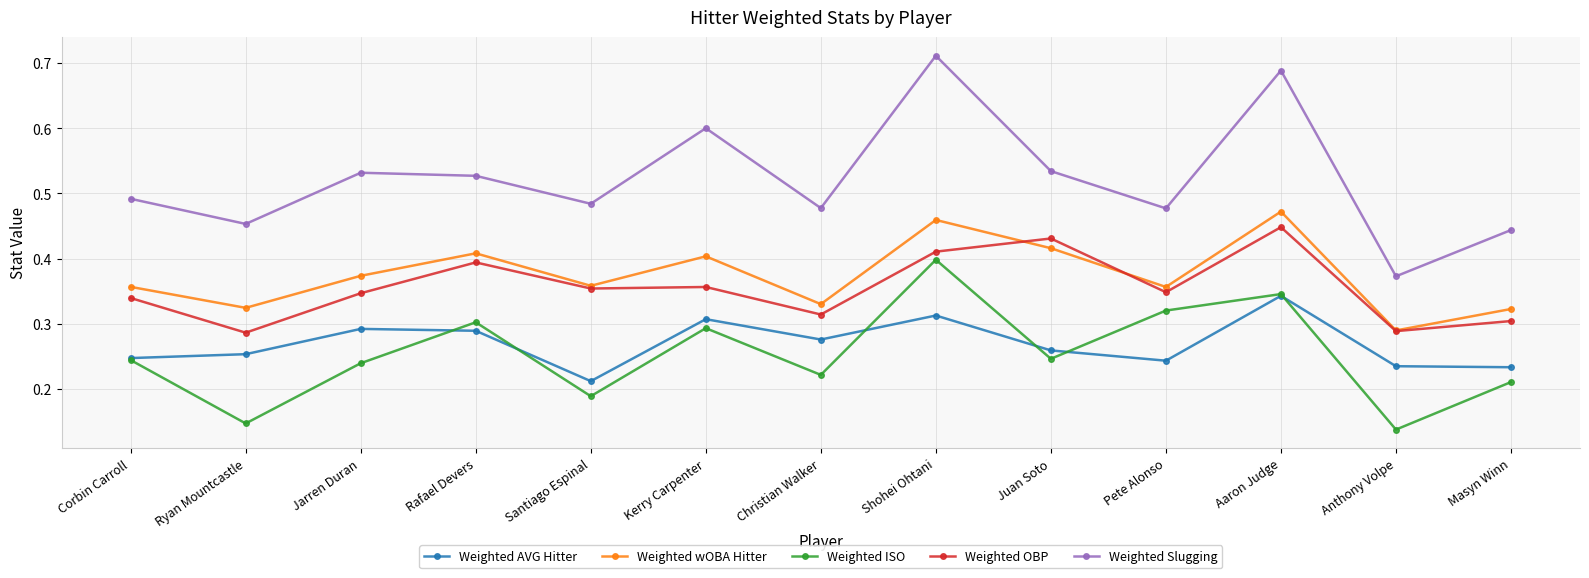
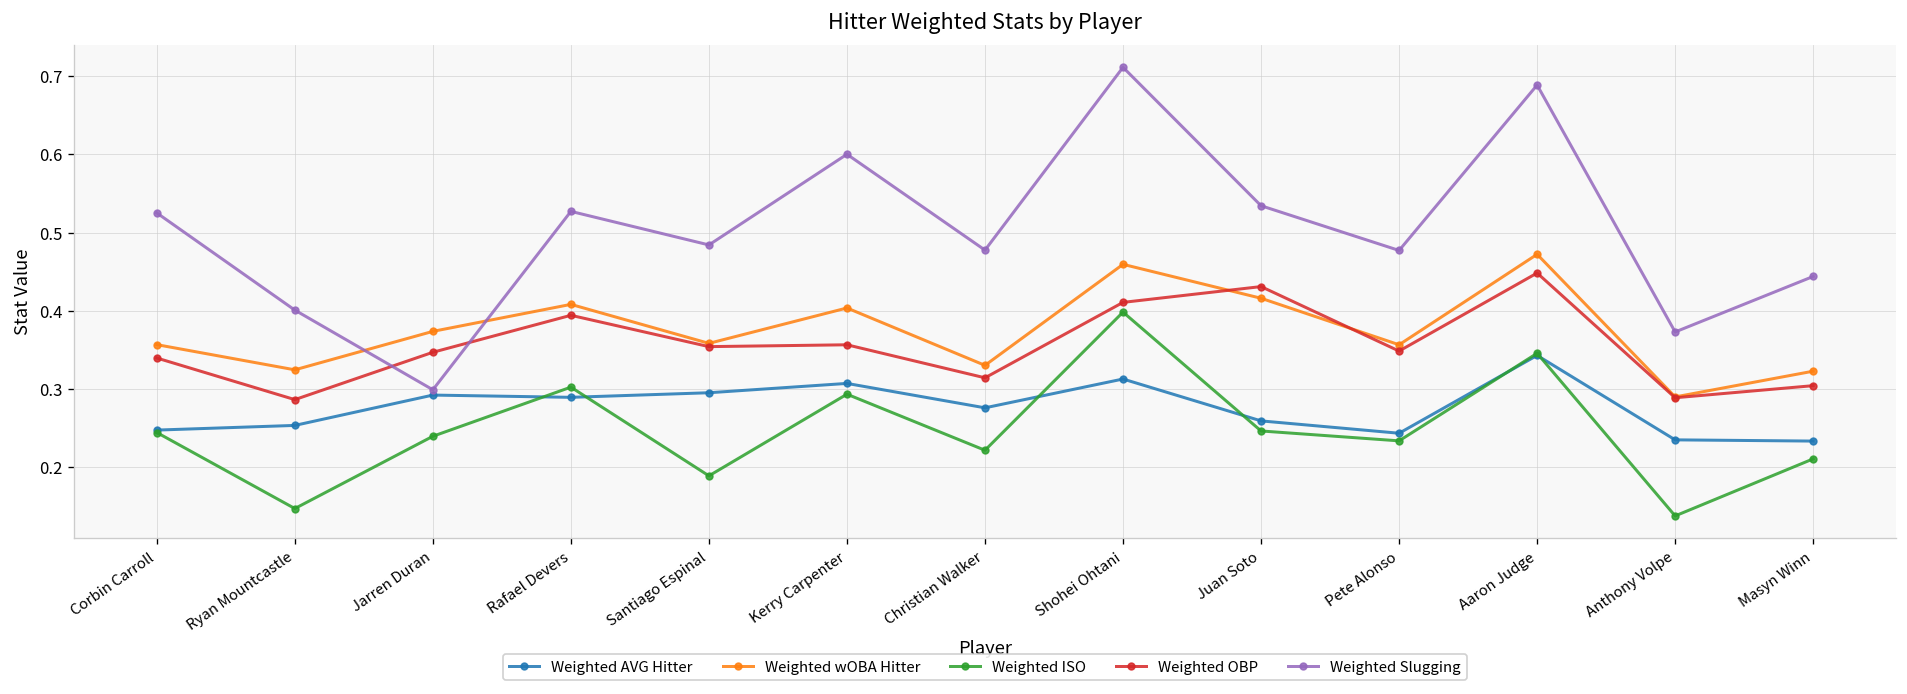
Weighted Slugging, Corbin Carroll: 0.49 -> 0.53
Weighted Slugging, Ryan Mountcastle: 0.45 -> 0.40
Weighted Slugging, Jarren Duran: 0.53 -> 0.30
Weighted AVG Hitter, Santiago Espinal: 0.21 -> 0.30
Weighted ISO, Pete Alonso: 0.32 -> 0.23
